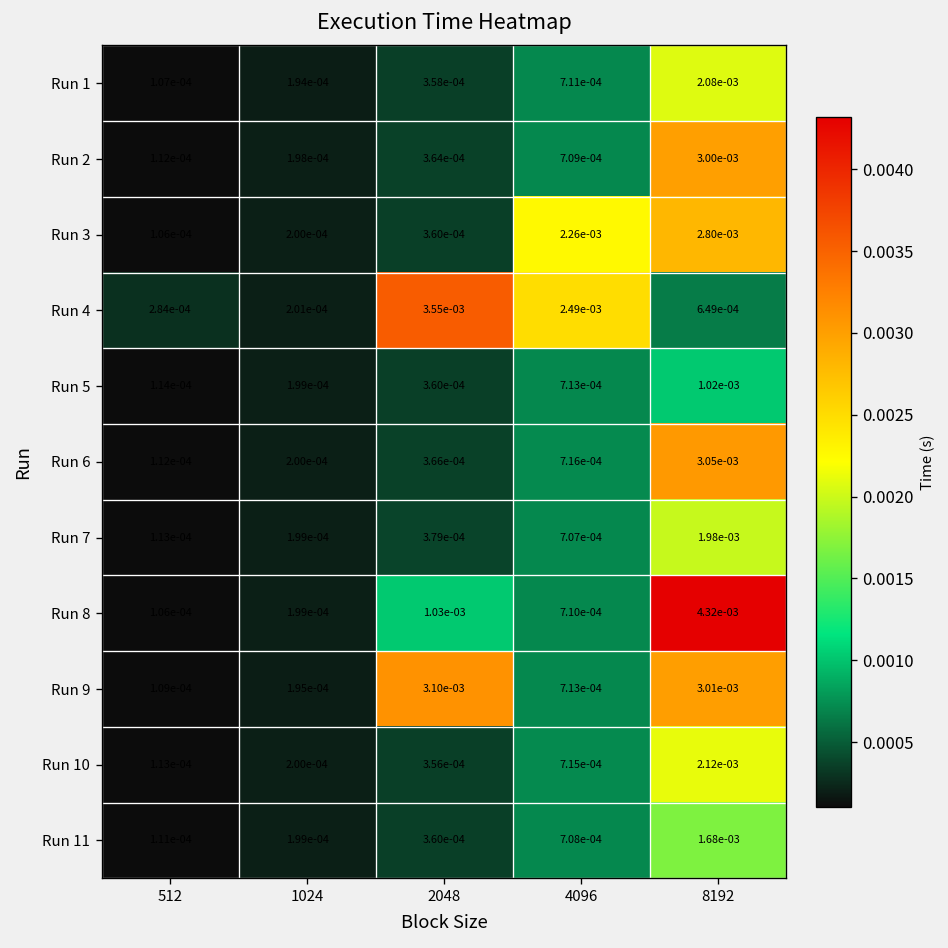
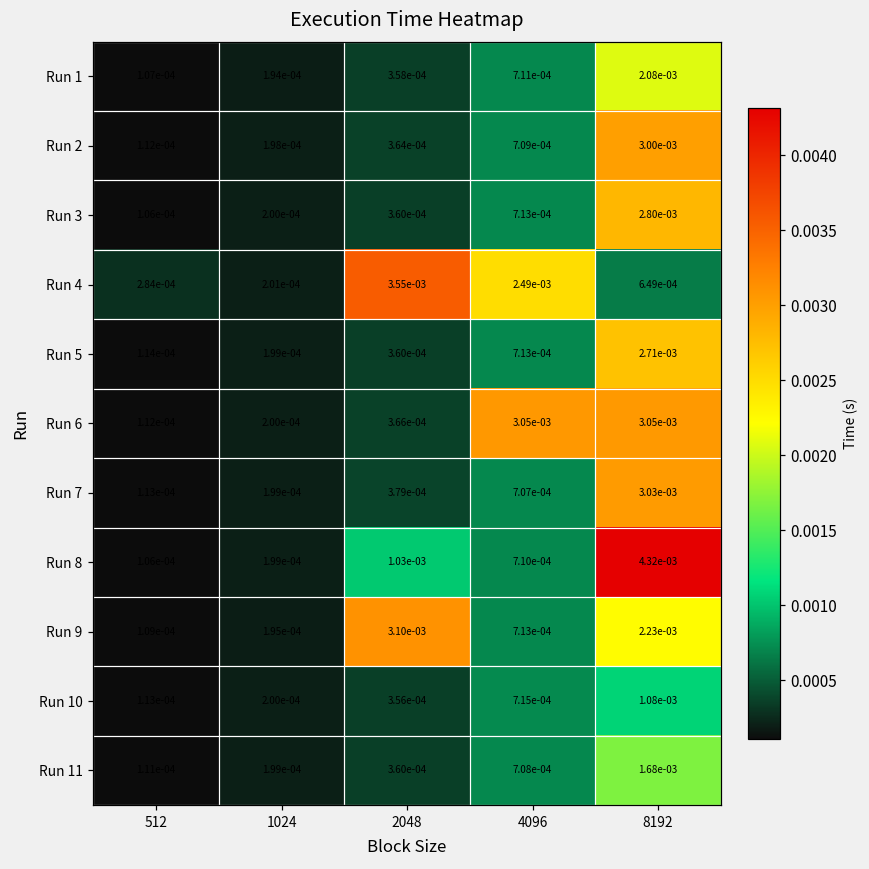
Run 3, 4096: 2.26e-03 -> 7.13e-04
Run 5, 8192: 1.02e-03 -> 2.71e-03
Run 6, 4096: 7.16e-04 -> 3.05e-03
Run 7, 8192: 1.98e-03 -> 3.03e-03
Run 9, 8192: 3.01e-03 -> 2.23e-03
Run 10, 8192: 2.12e-03 -> 1.08e-03
